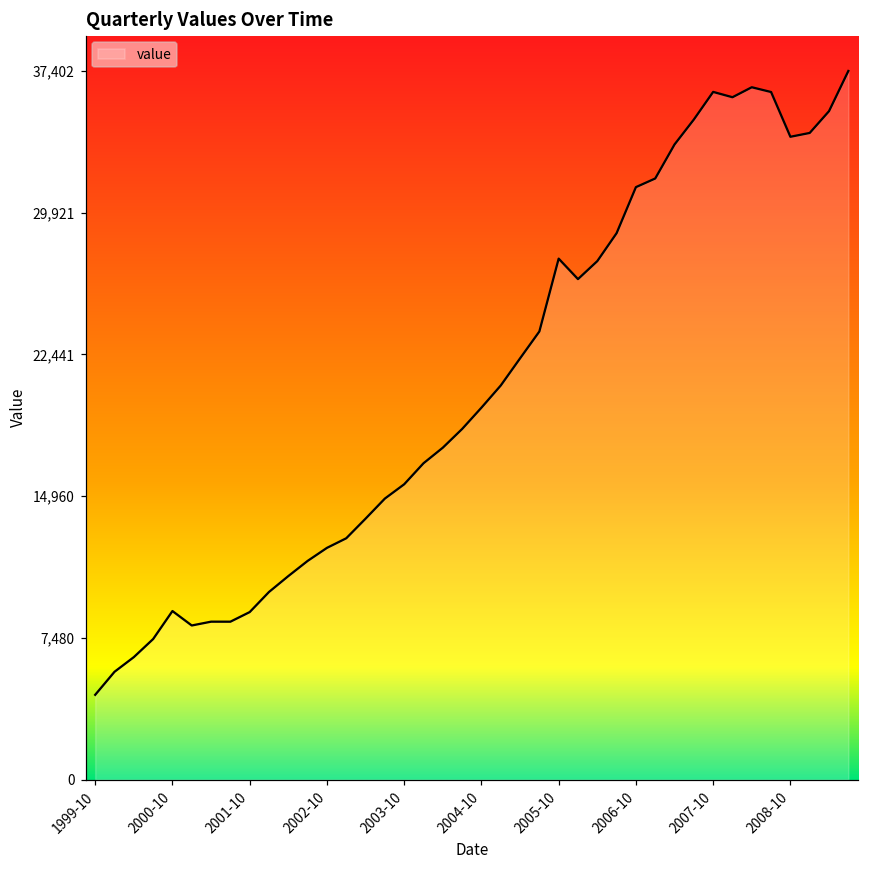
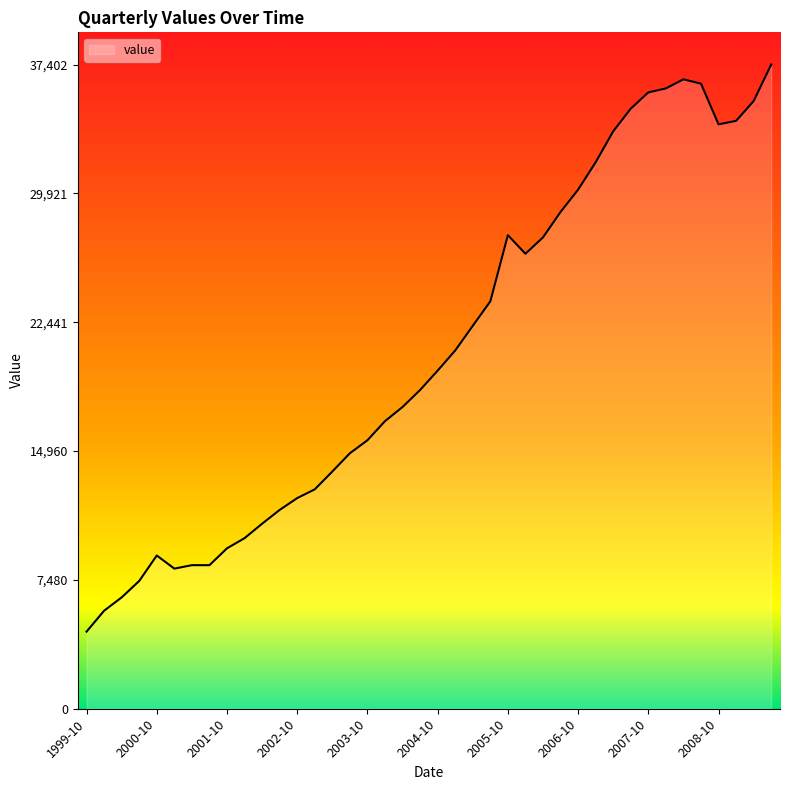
2001-10: 8,800 -> 9,300
2006-10: 31,300 -> 30,100
2007-10: 36,300 -> 35,800
